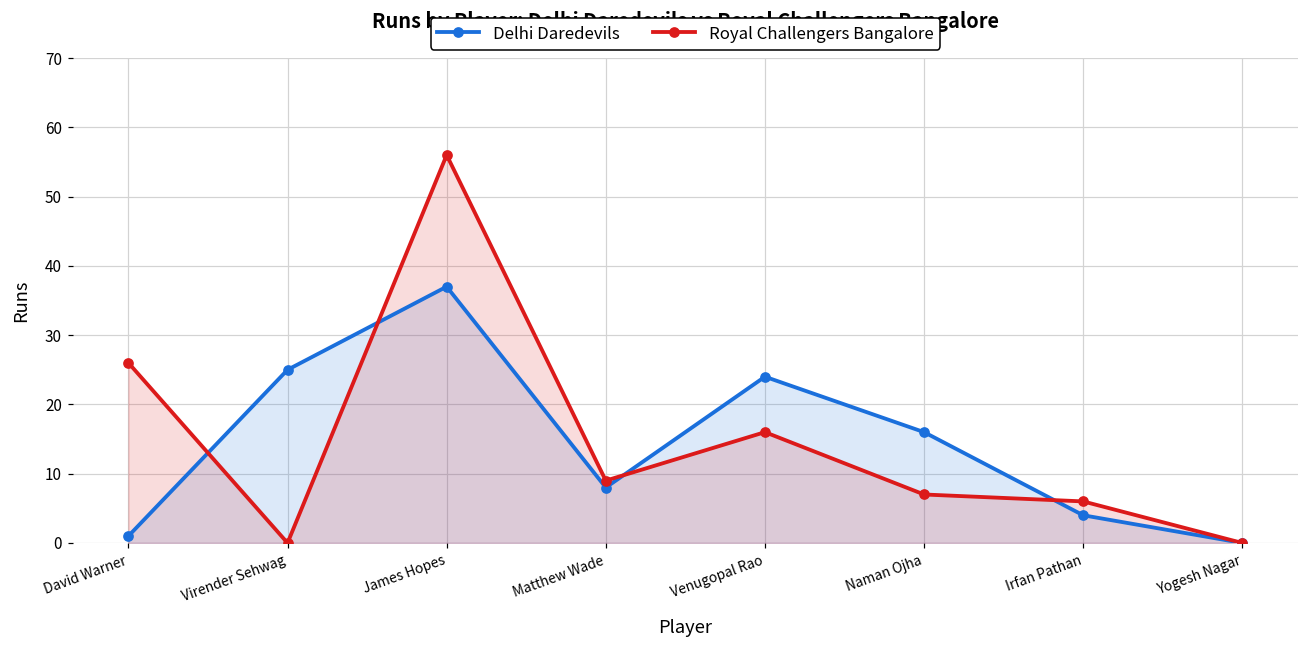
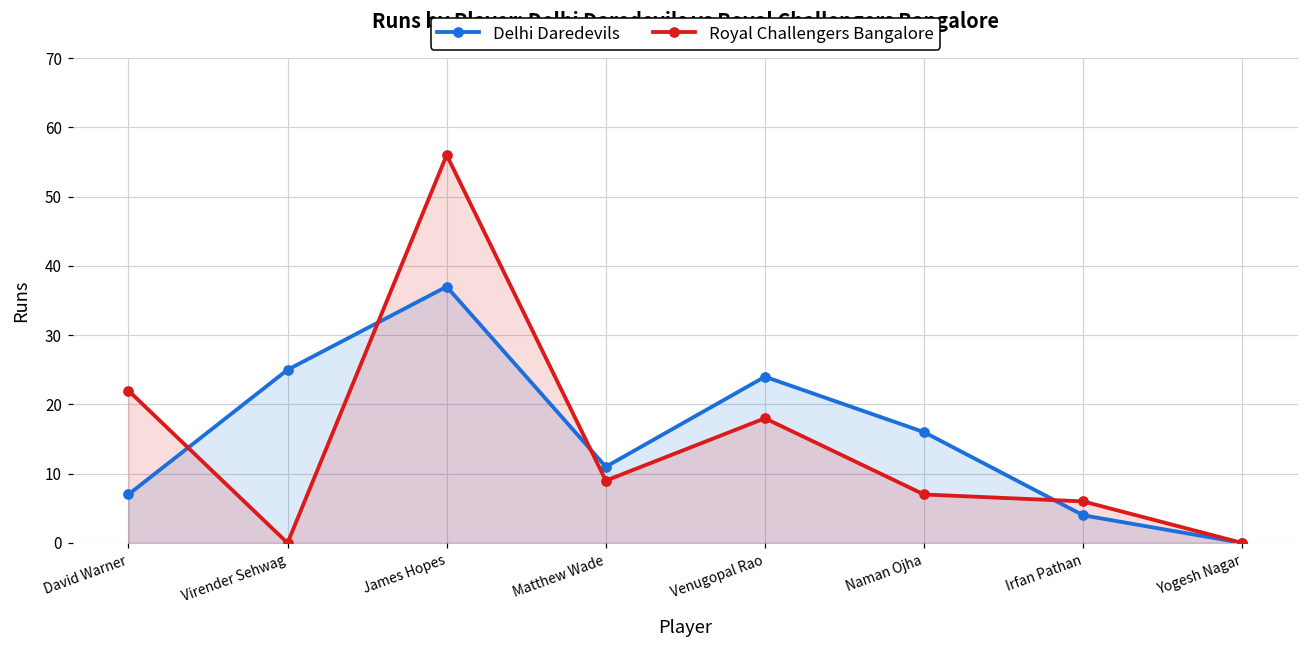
Delhi Daredevils, David Warner: 1 -> 7
Royal Challengers Bangalore, David Warner: 26 -> 22
Delhi Daredevils, Matthew Wade: 8 -> 11
Royal Challengers Bangalore, Venugopal Rao: 16 -> 18
